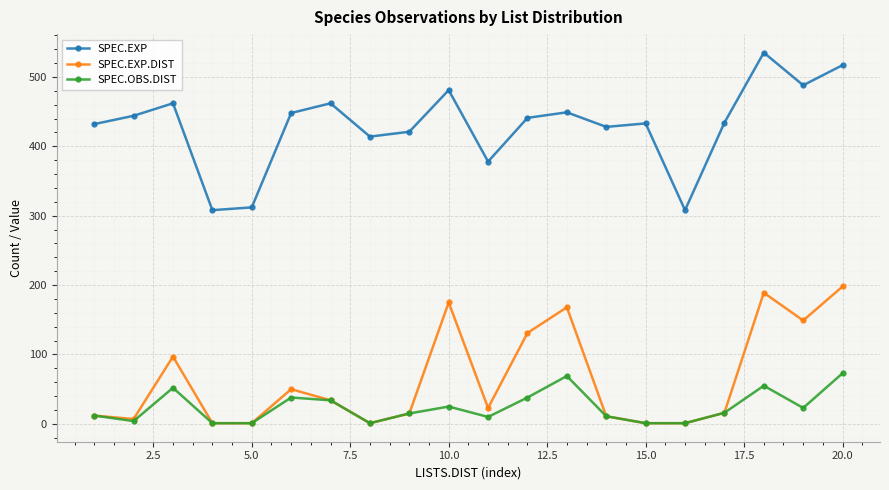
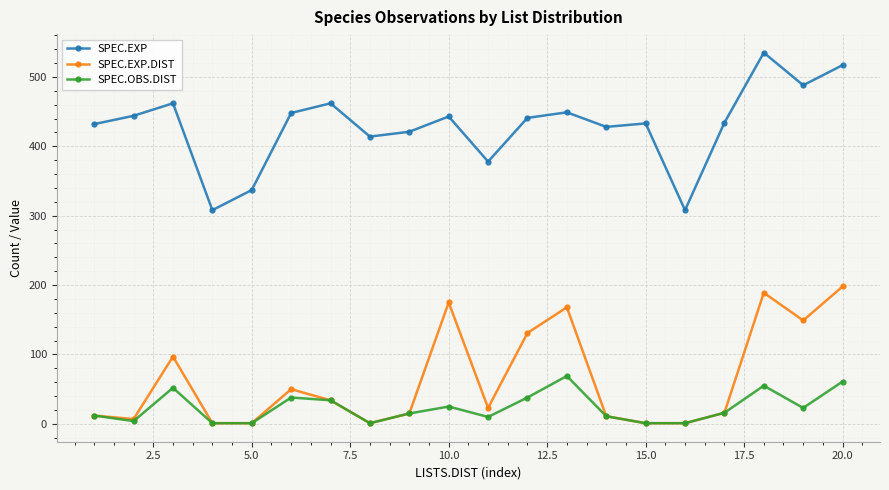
SPEC.EXP, 5.0: 310 -> 340
SPEC.EXP, 10.0: 480 -> 440
SPEC.OBS.DIST, 20.0: 70 -> 60
